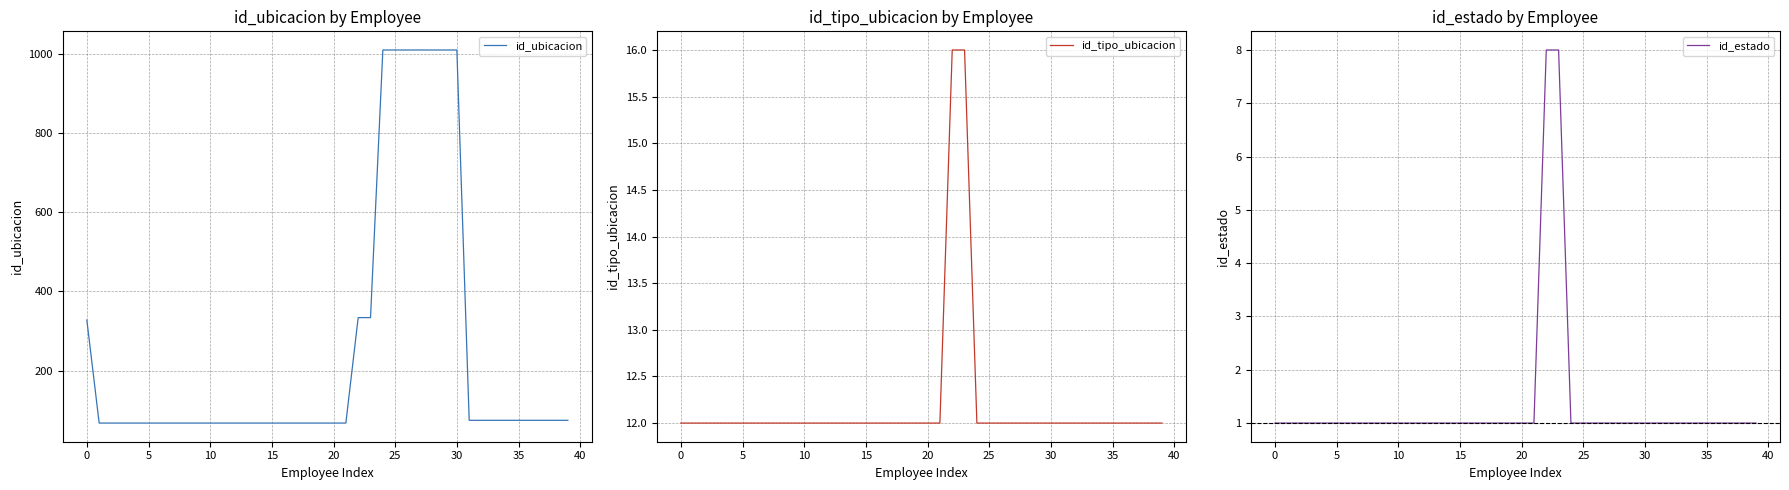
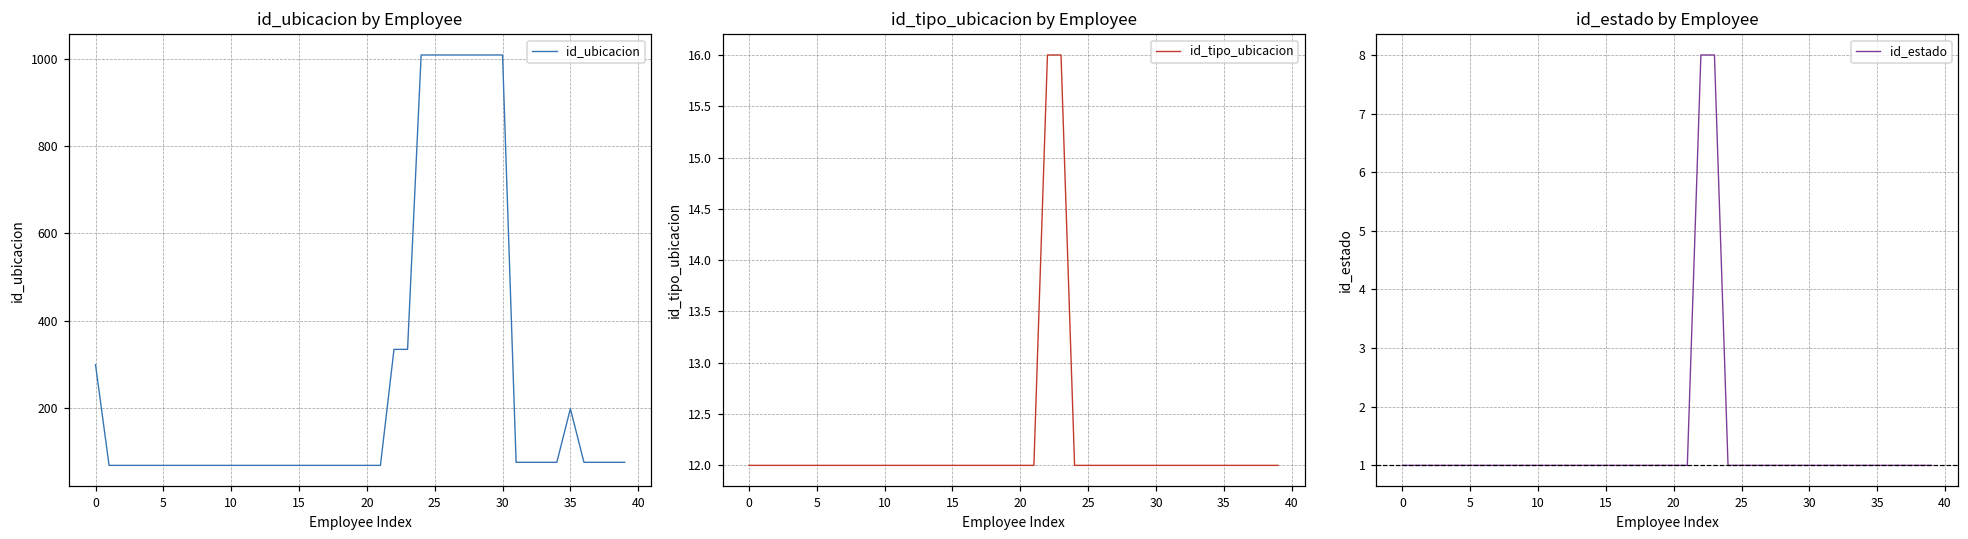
id_ubicacion by Employee, 0: 330 -> 300
id_ubicacion by Employee, 35: 80 -> 200
